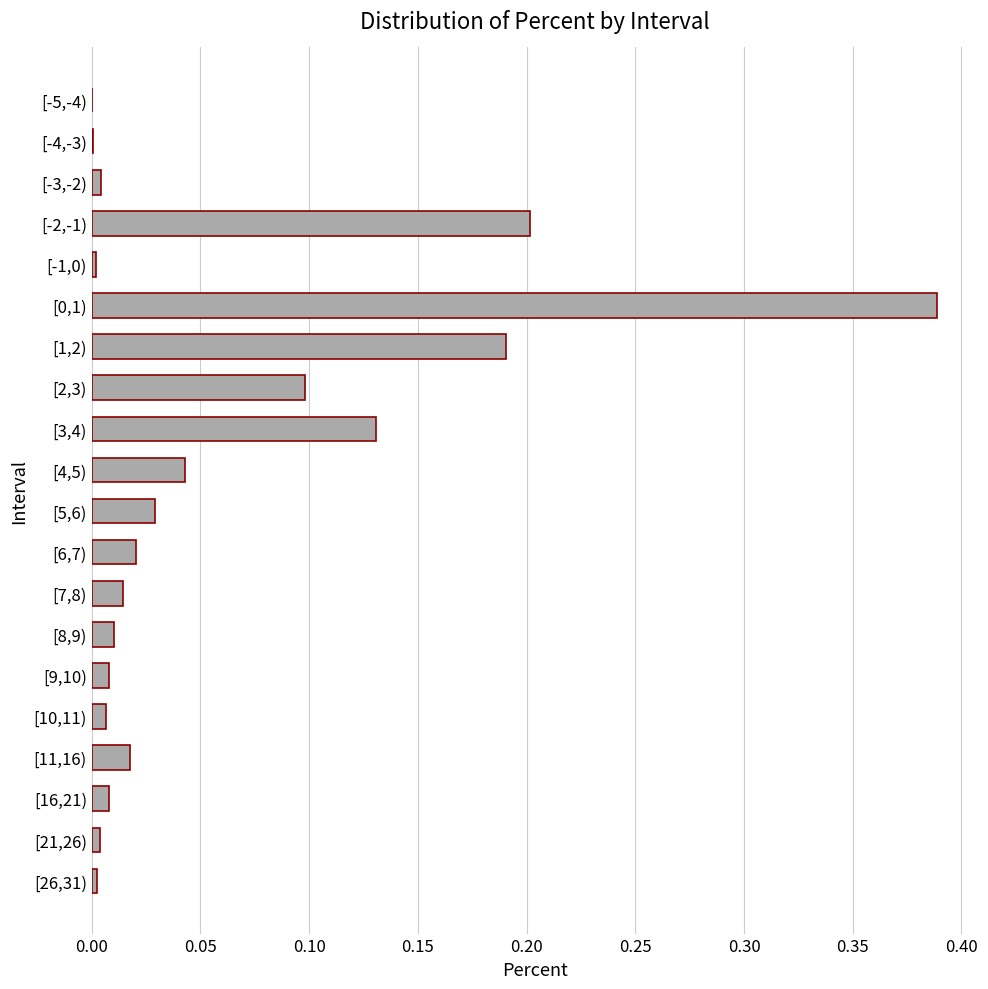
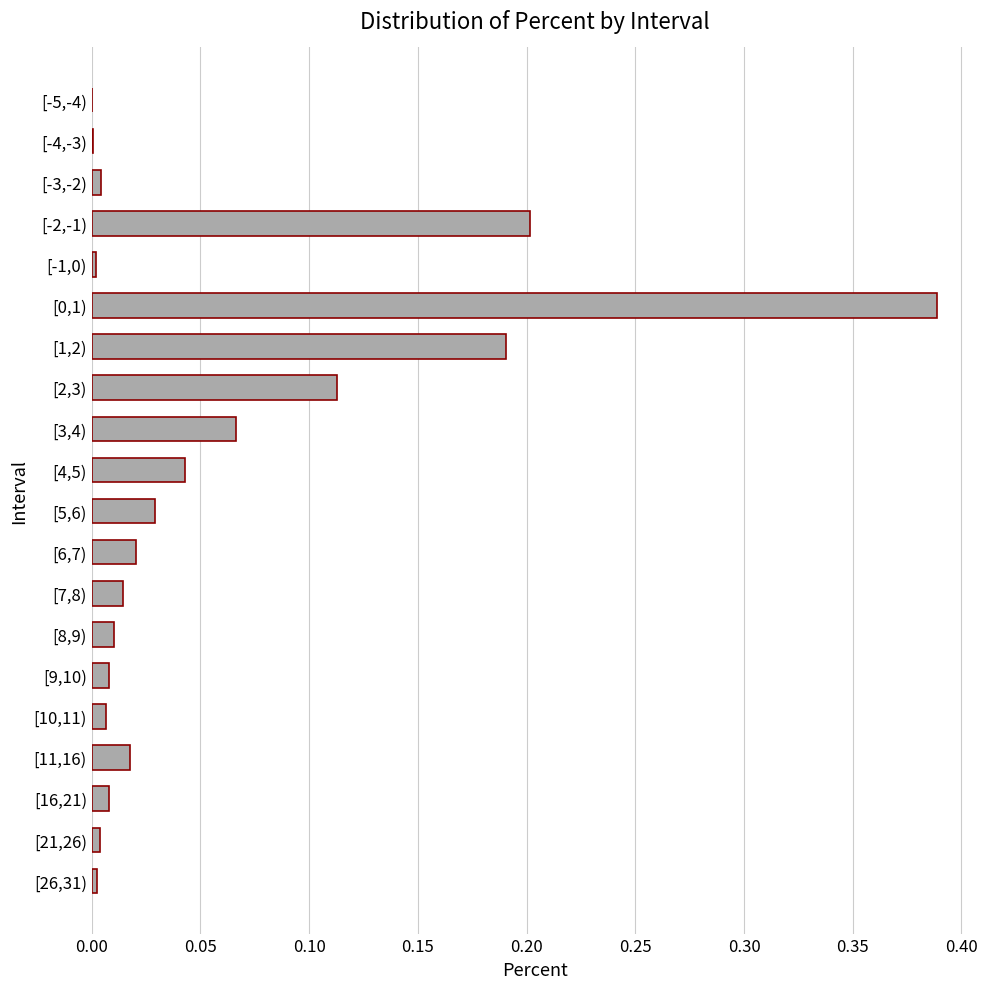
[2,3): 0.098 -> 0.113
[3,4): 0.131 -> 0.066
